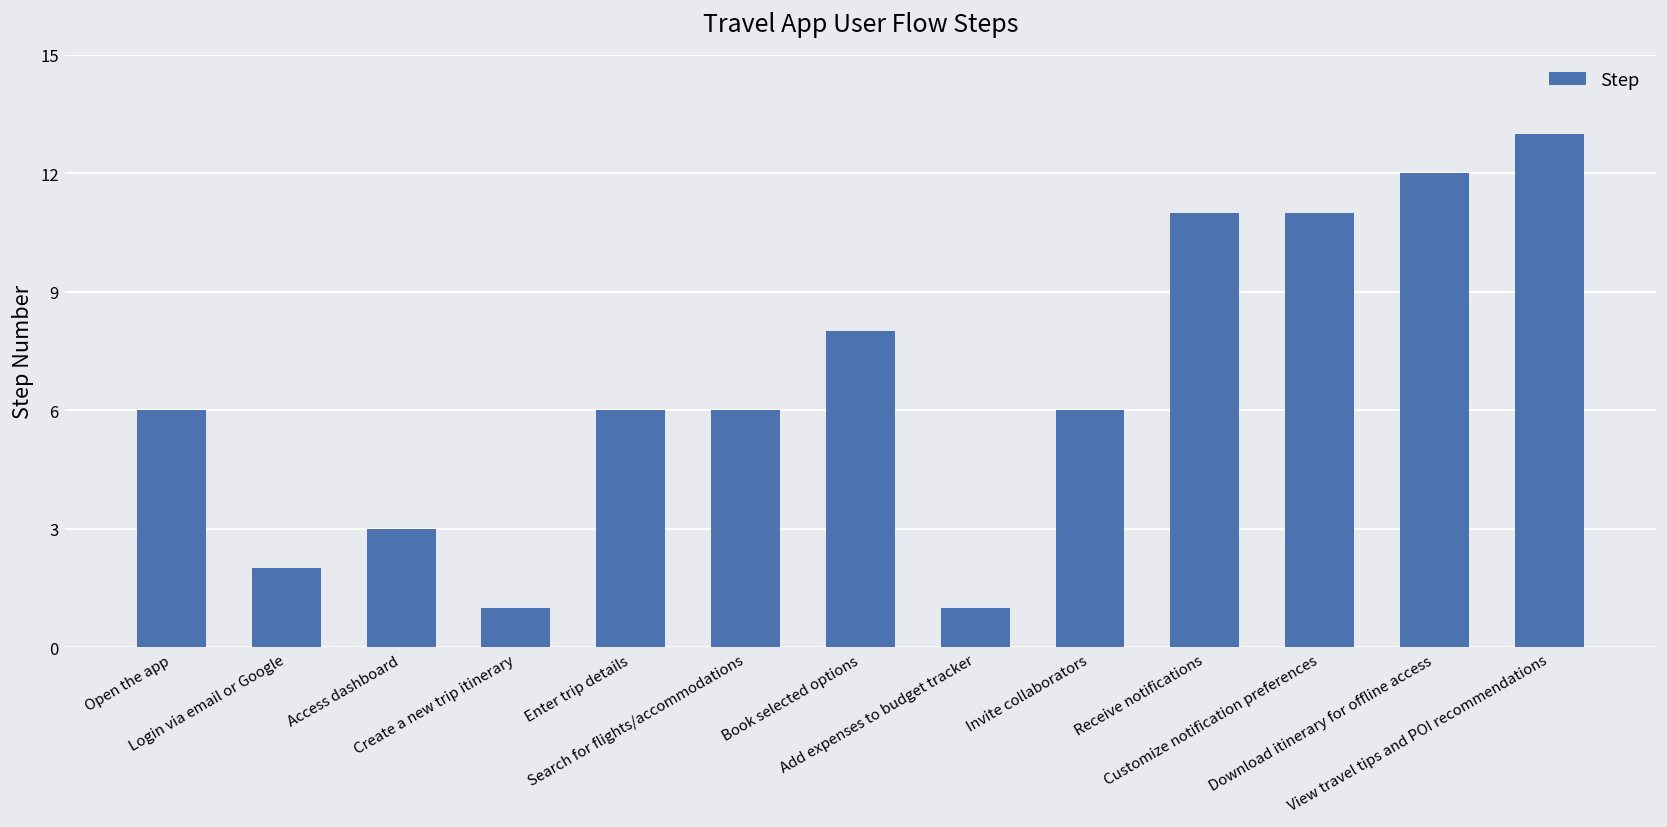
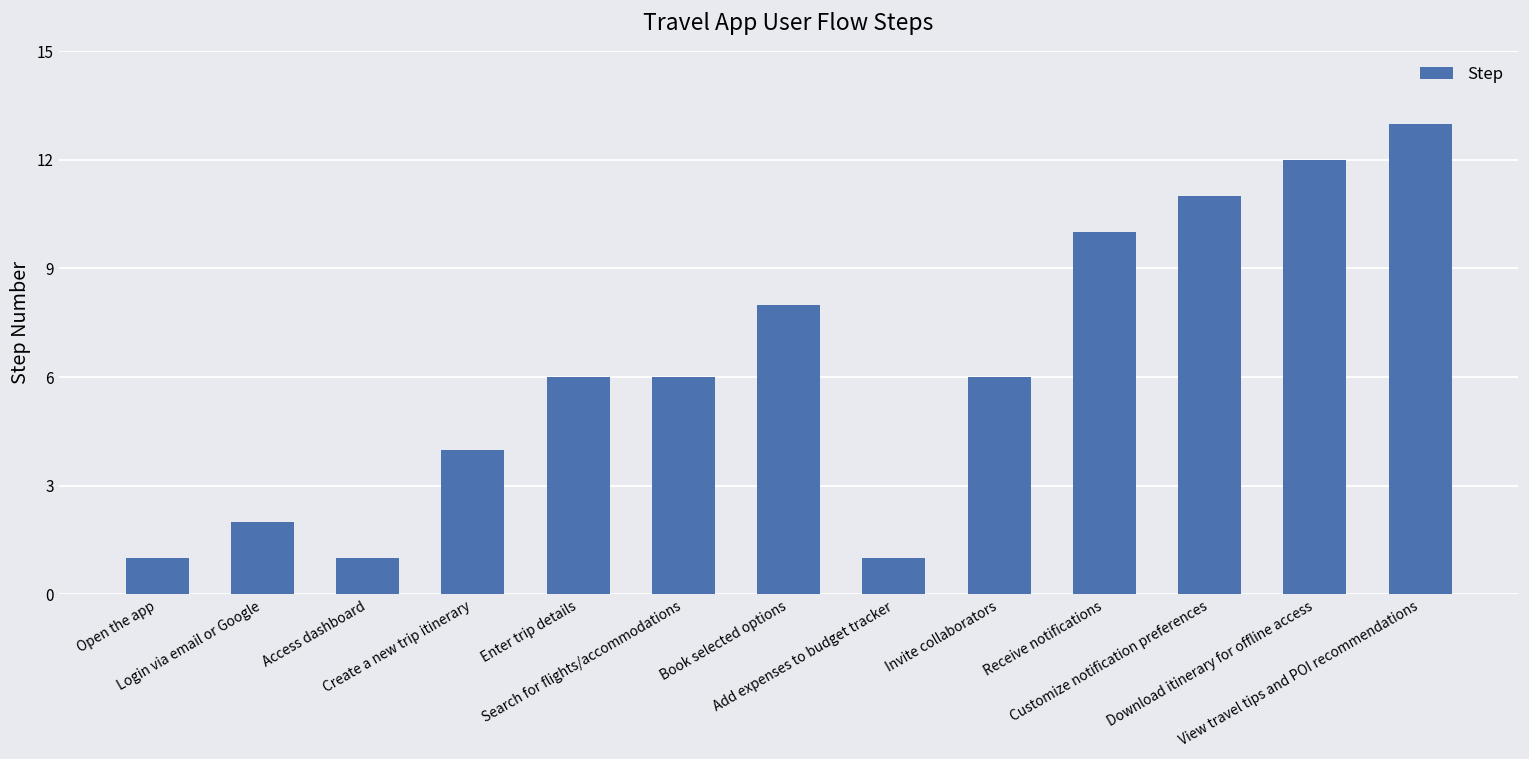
Open the app: 6 -> 1
Access dashboard: 3 -> 1
Create a new trip itinerary: 1 -> 4
Receive notifications: 11 -> 10
